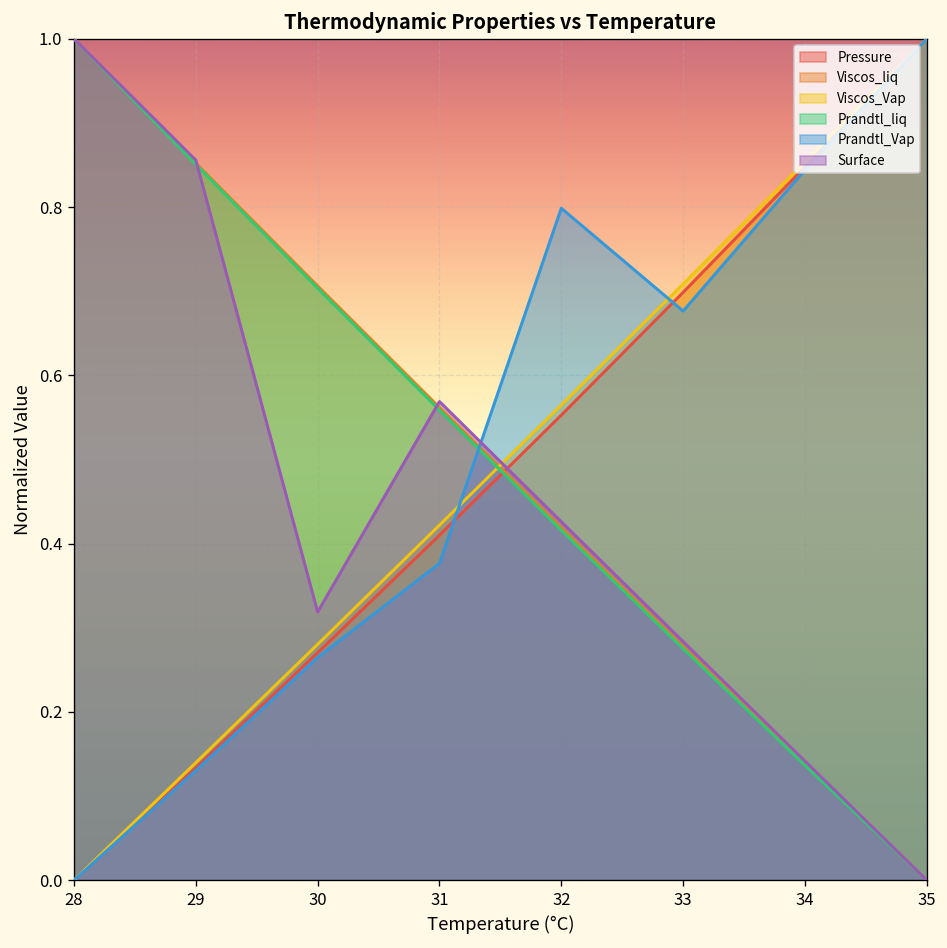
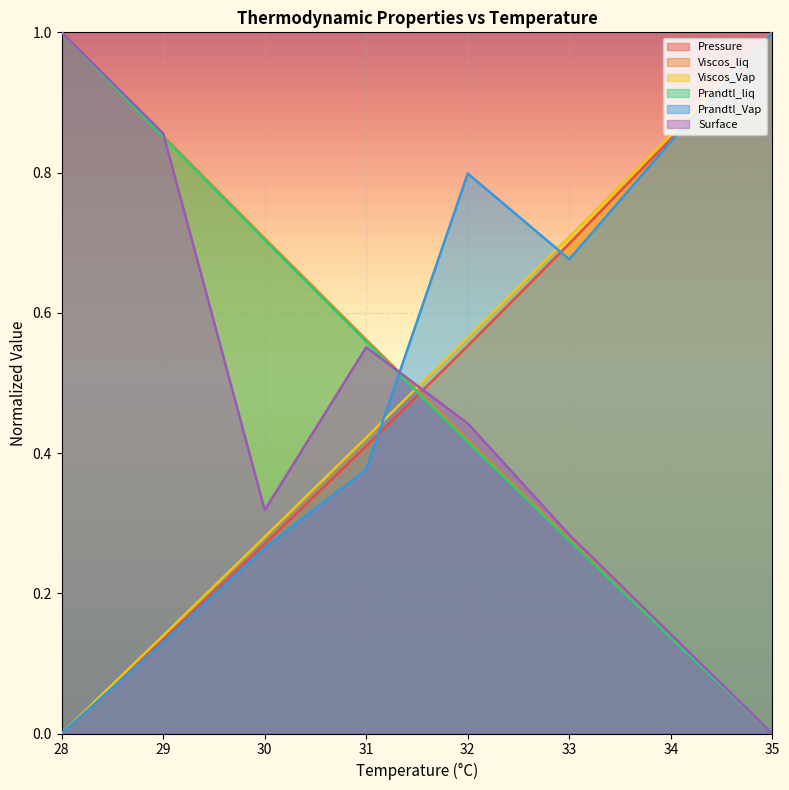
Surface, 31: 0.57 -> 0.55
Surface, 32: 0.43 -> 0.44
